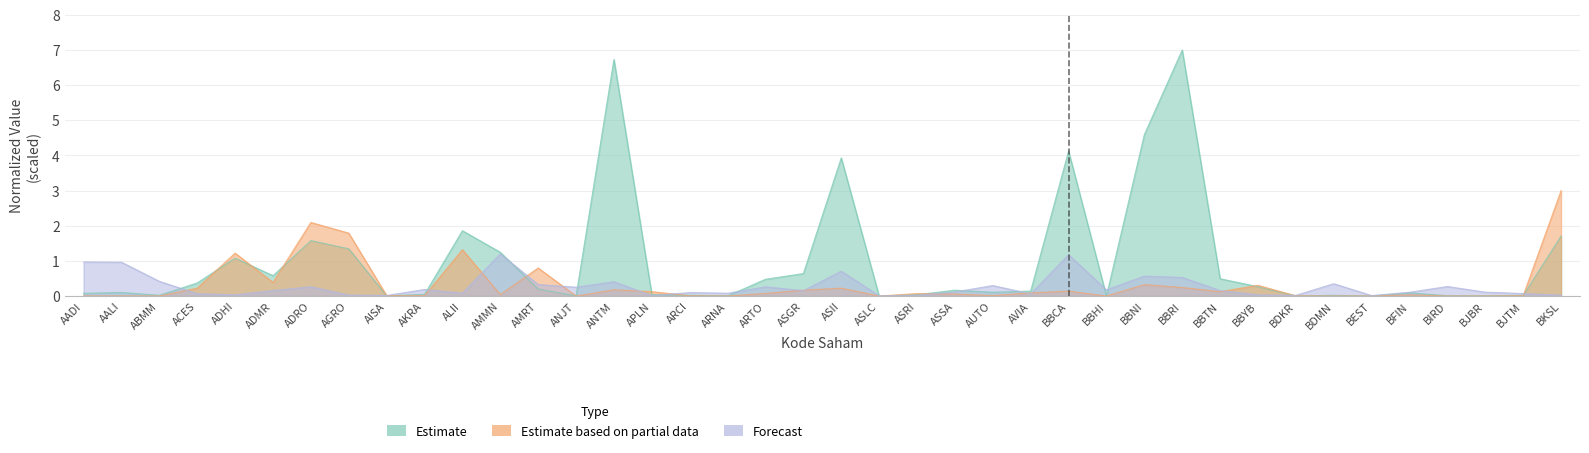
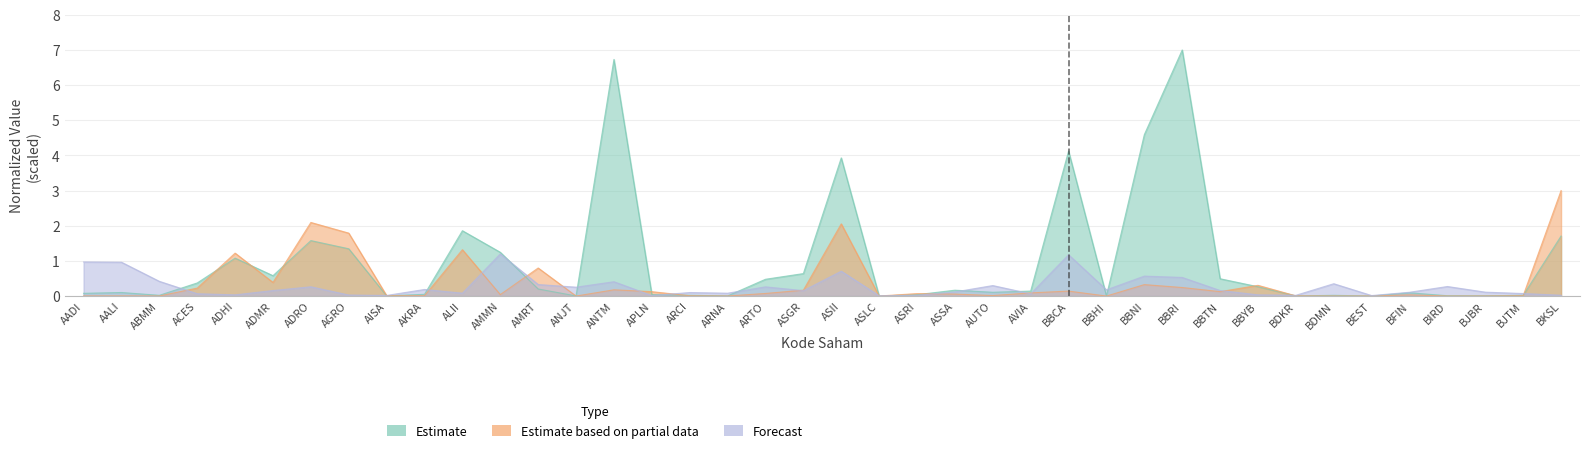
Estimate based on partial data, ASII: 0.2 -> 2.1
